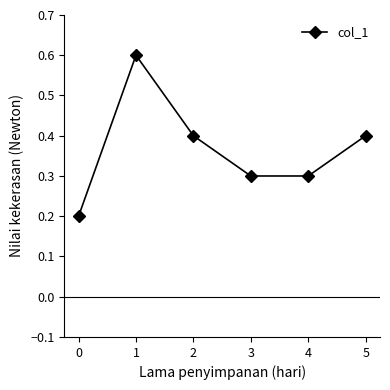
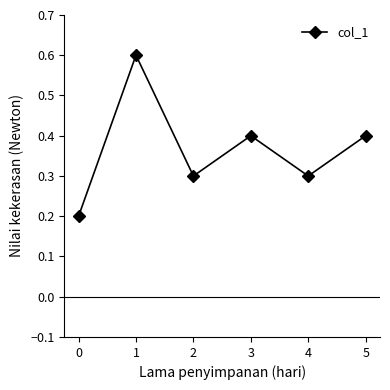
2: 0.40 -> 0.30
3: 0.30 -> 0.40
